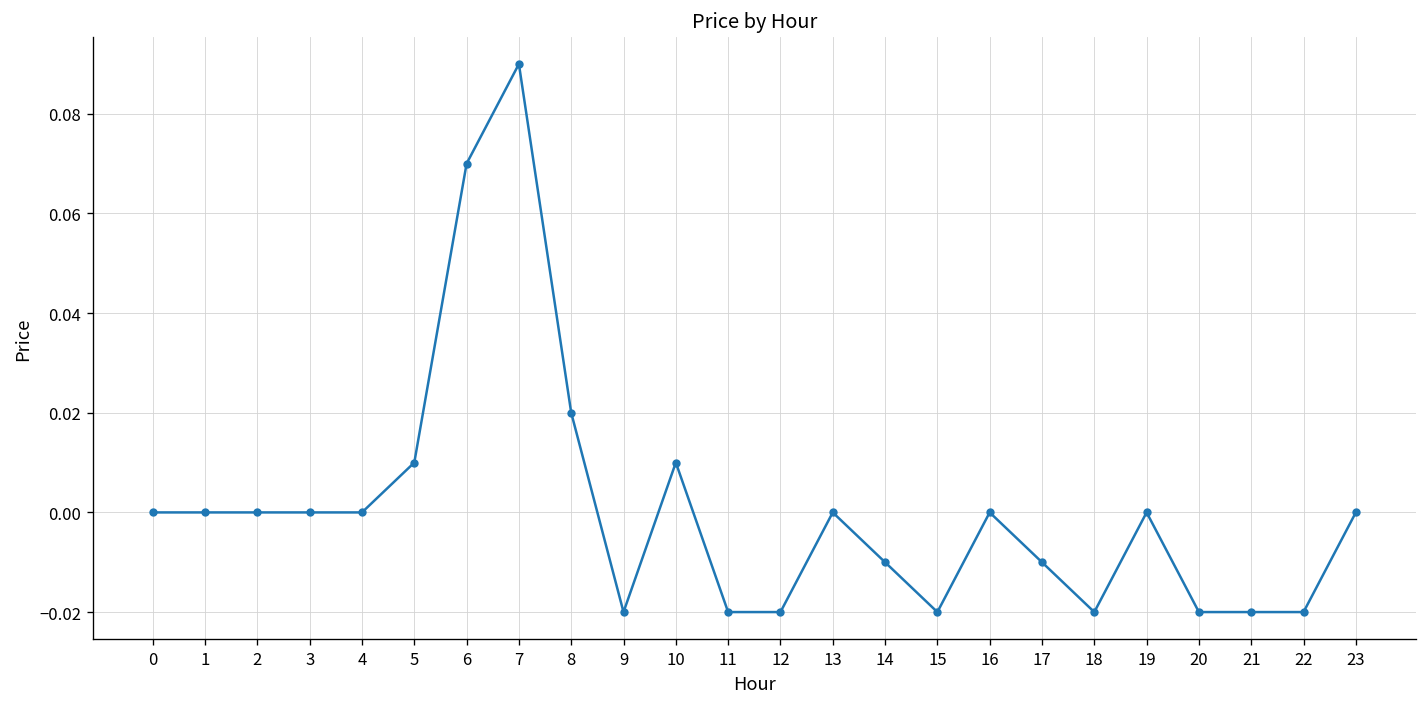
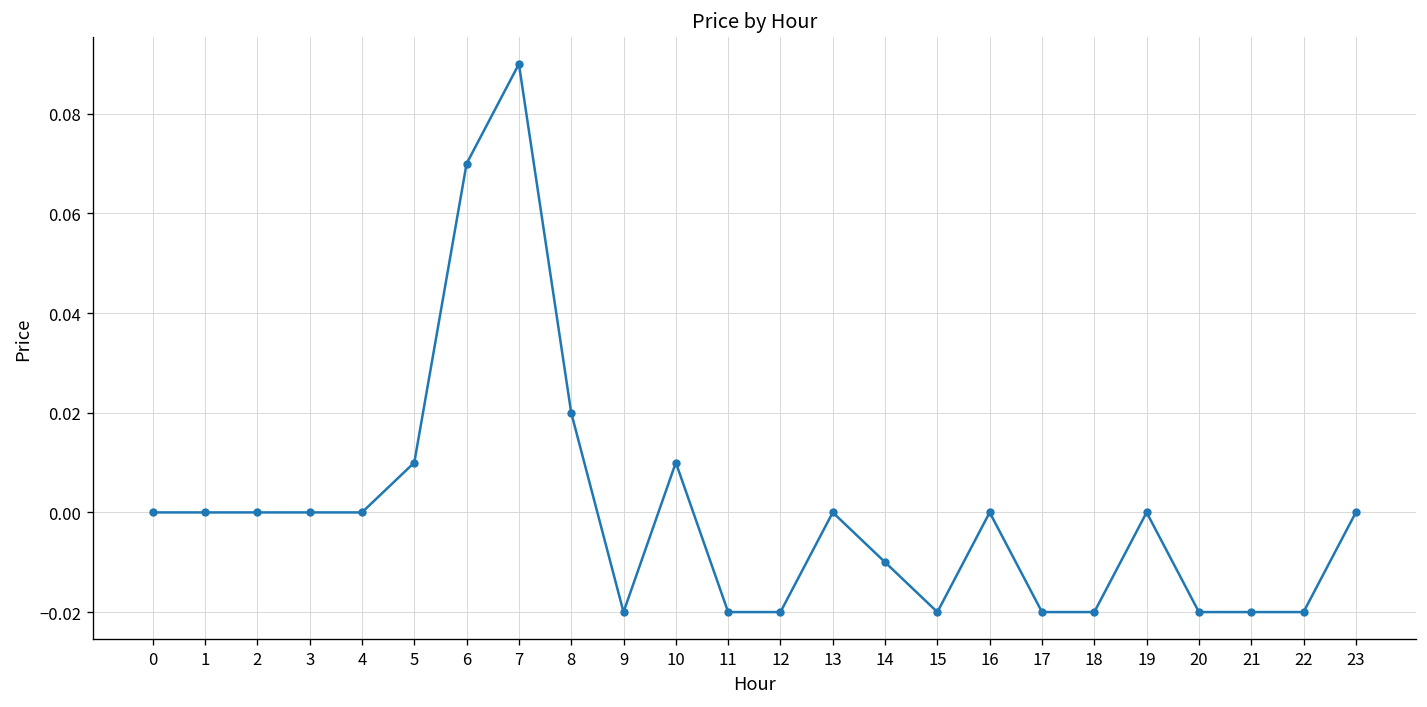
17: -0.01 -> -0.02
